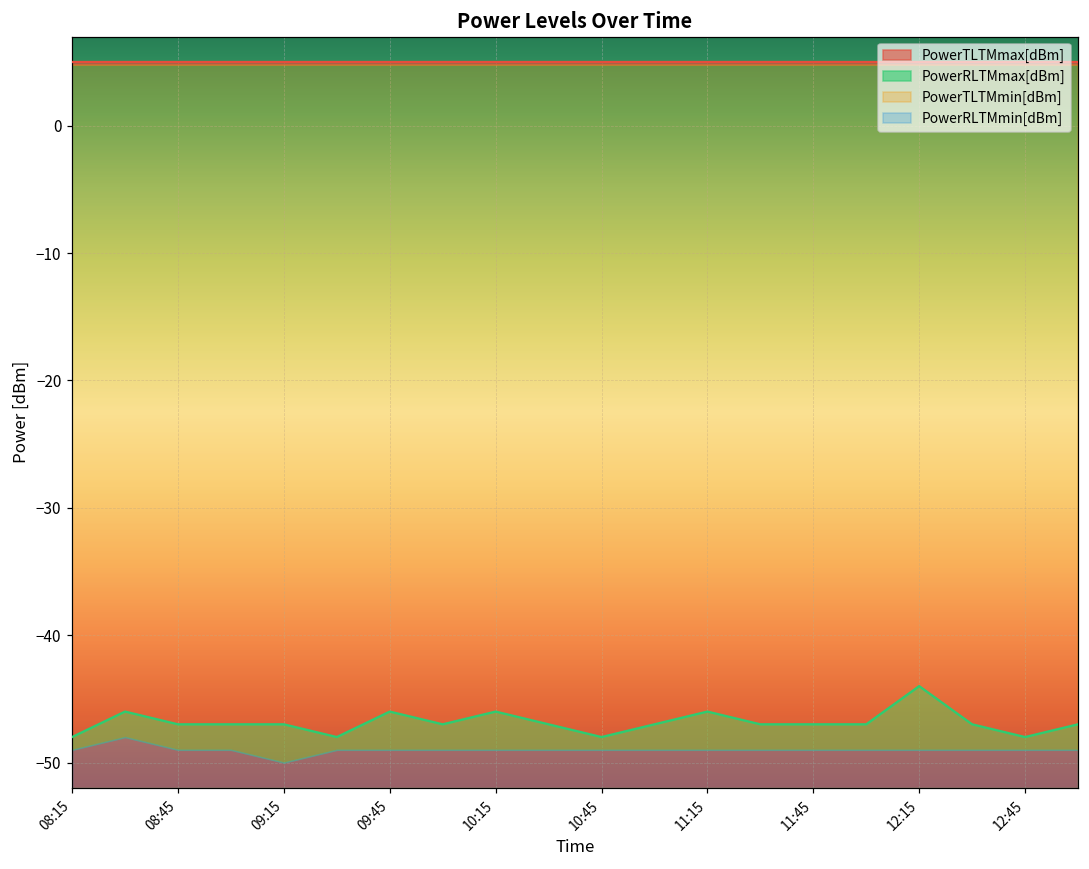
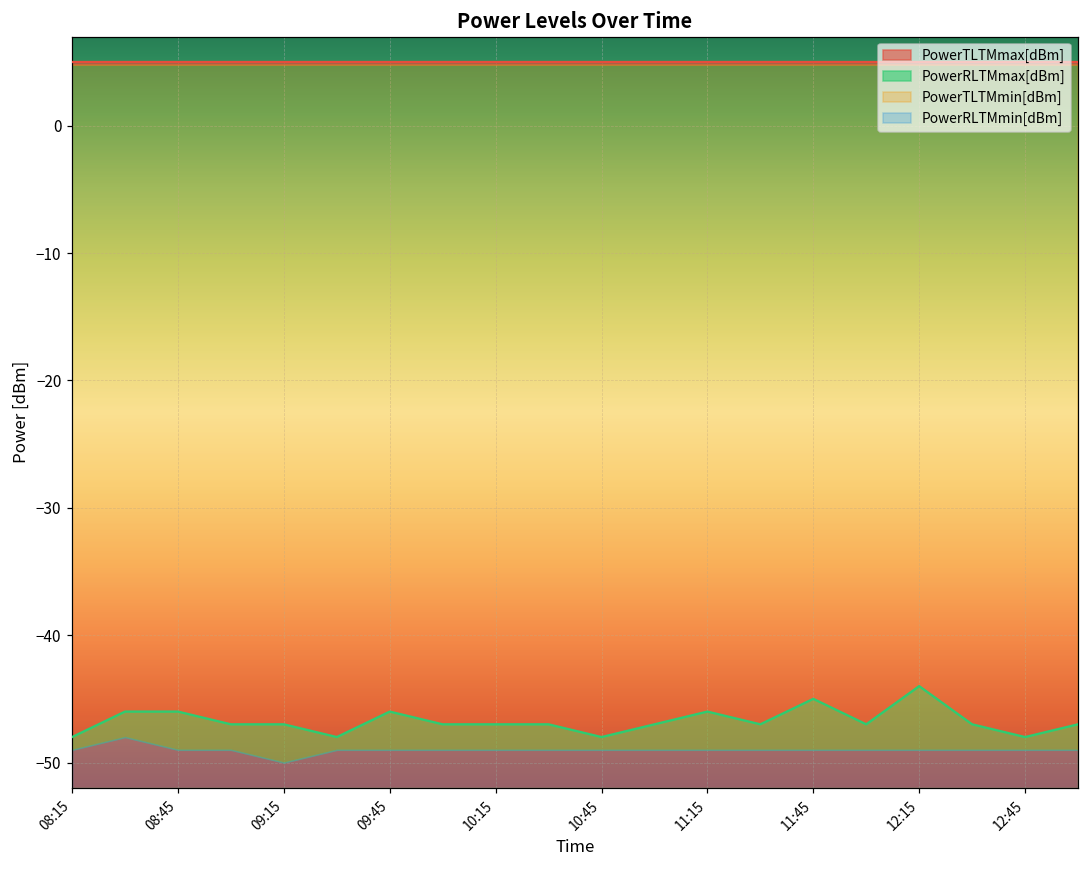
PowerRLTMmax[dBm], 08:45: -47 -> -46
PowerRLTMmax[dBm], 10:15: -46 -> -47
PowerRLTMmax[dBm], 11:45: -47 -> -45
